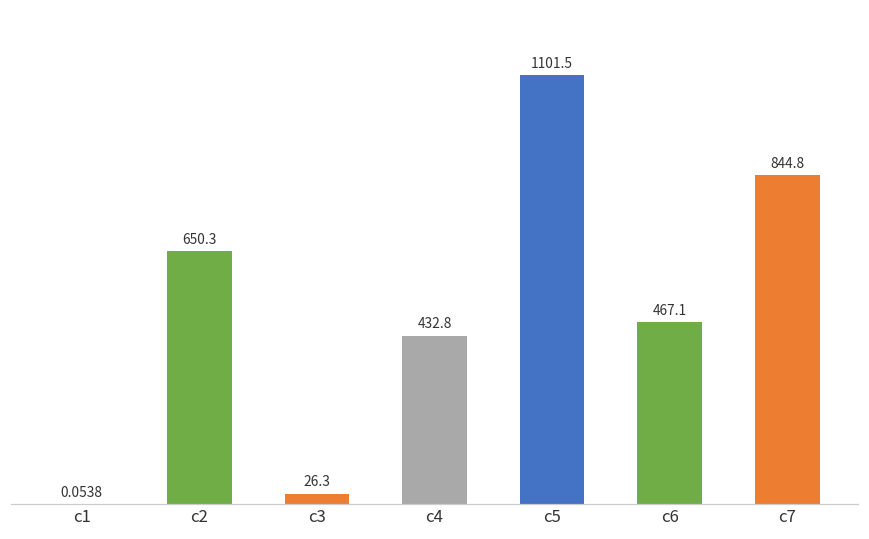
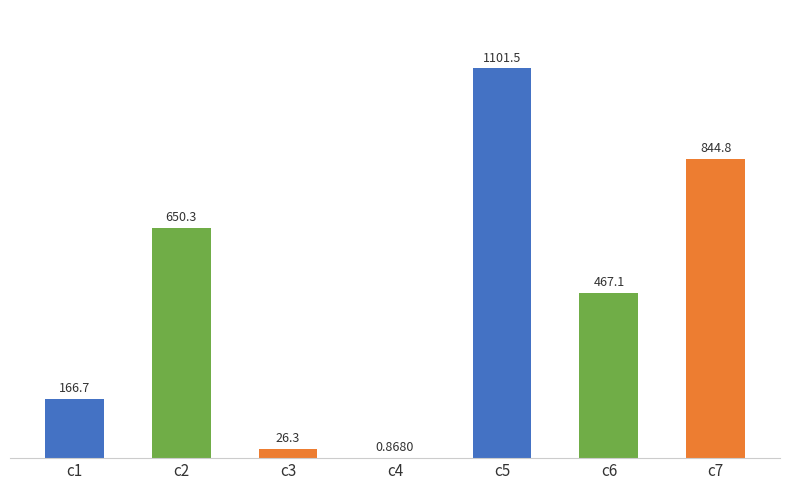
c1: 0.0538 -> 166.7
c4: 432.8 -> 0.8680
